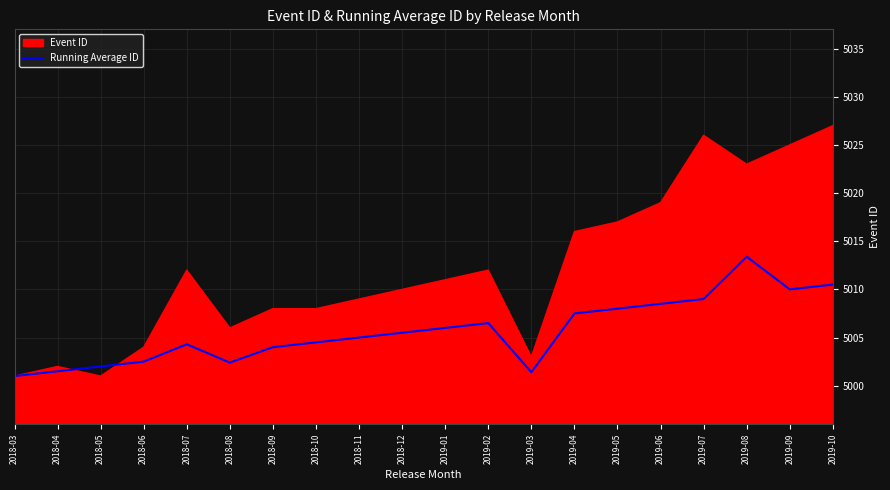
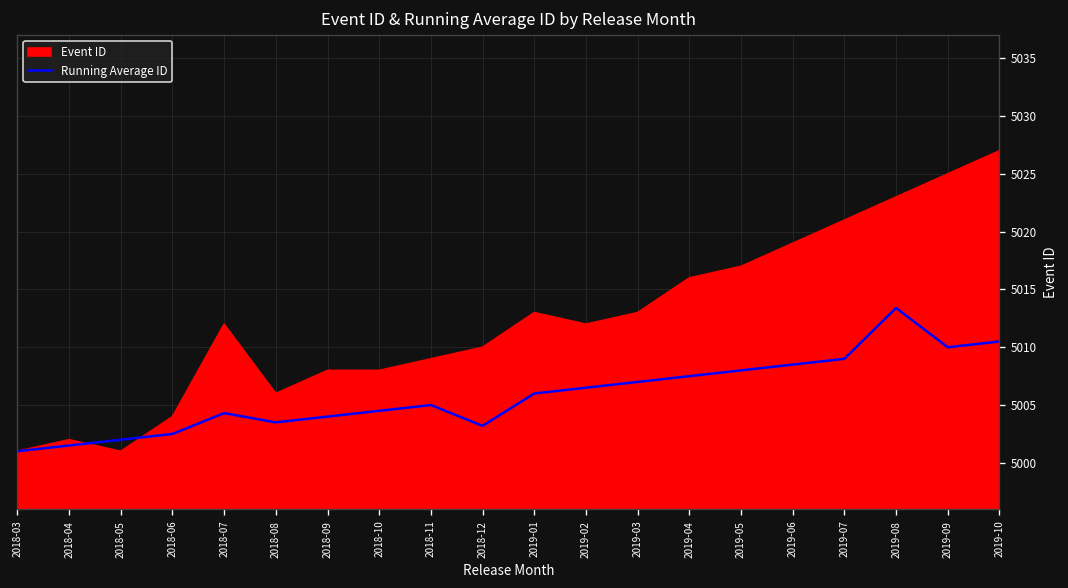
Running Average ID, 2018-08: 5002 -> 5004
Running Average ID, 2018-12: 5006 -> 5003
Event ID, 2019-01: 5011 -> 5013
Running Average ID, 2019-03: 5001 -> 5007
Event ID, 2019-03: 5003 -> 5013
Event ID, 2019-07: 5026 -> 5021
